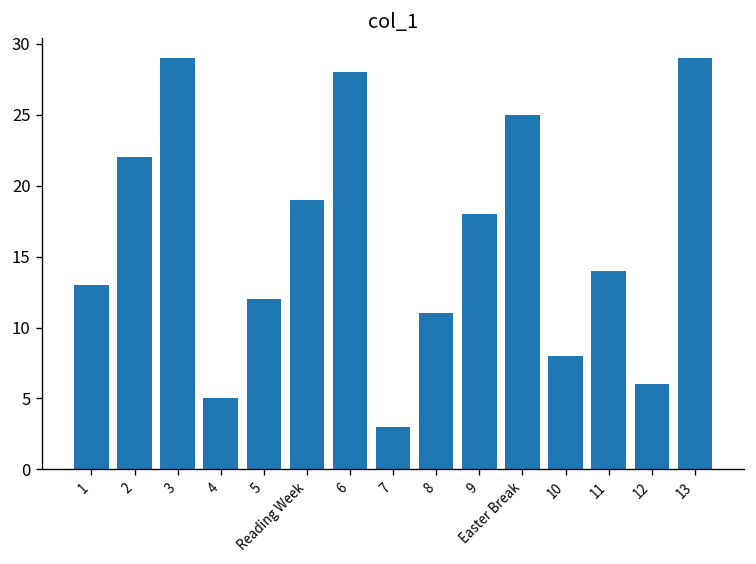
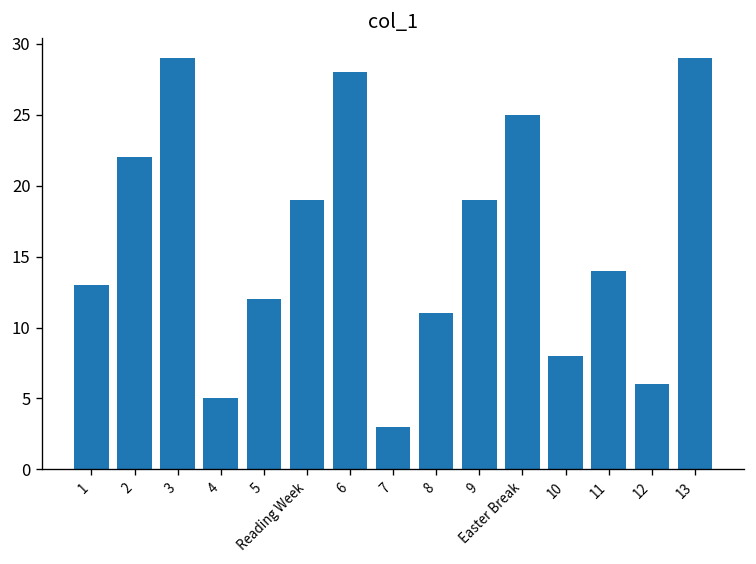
9: 18 -> 19
